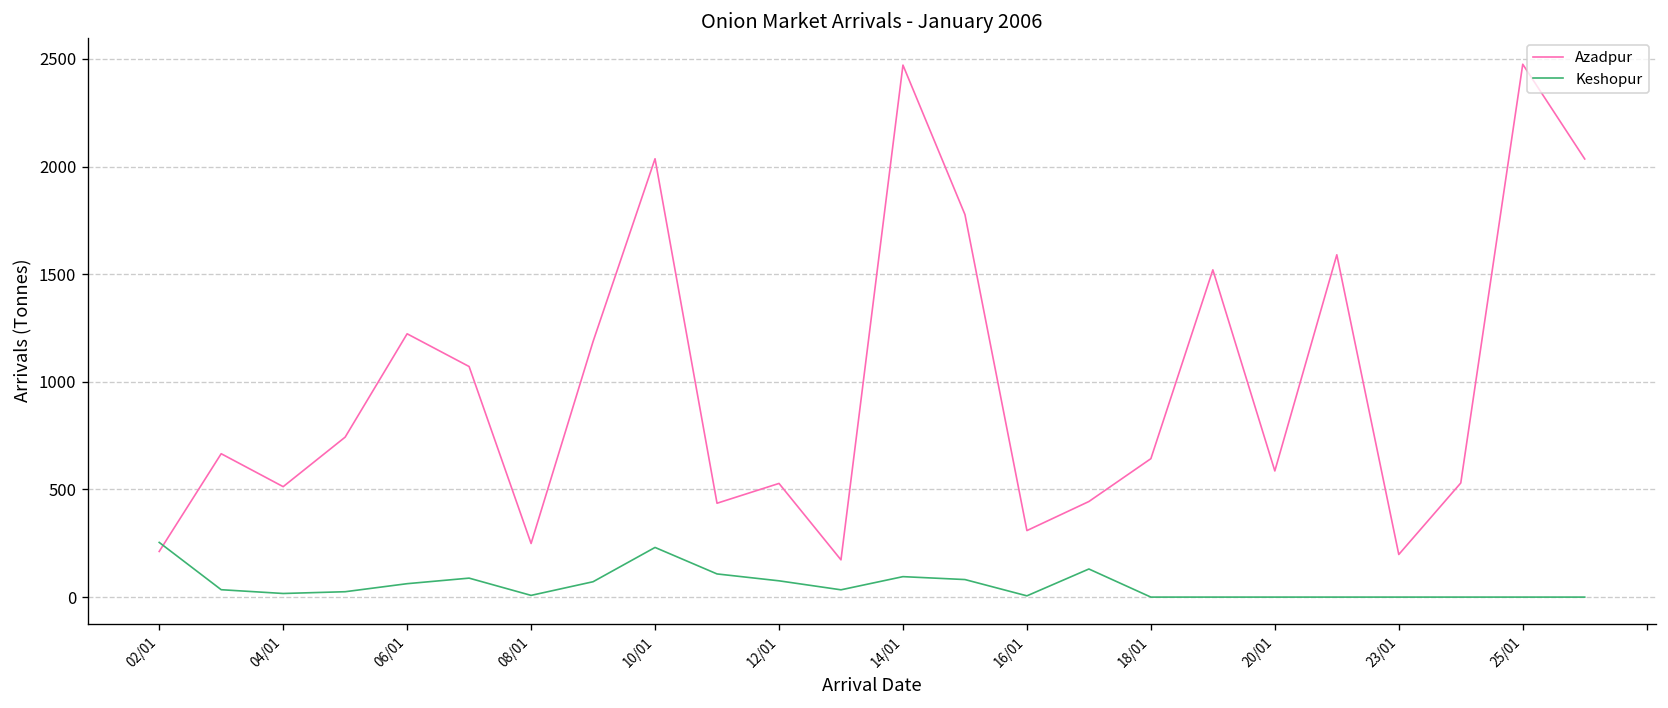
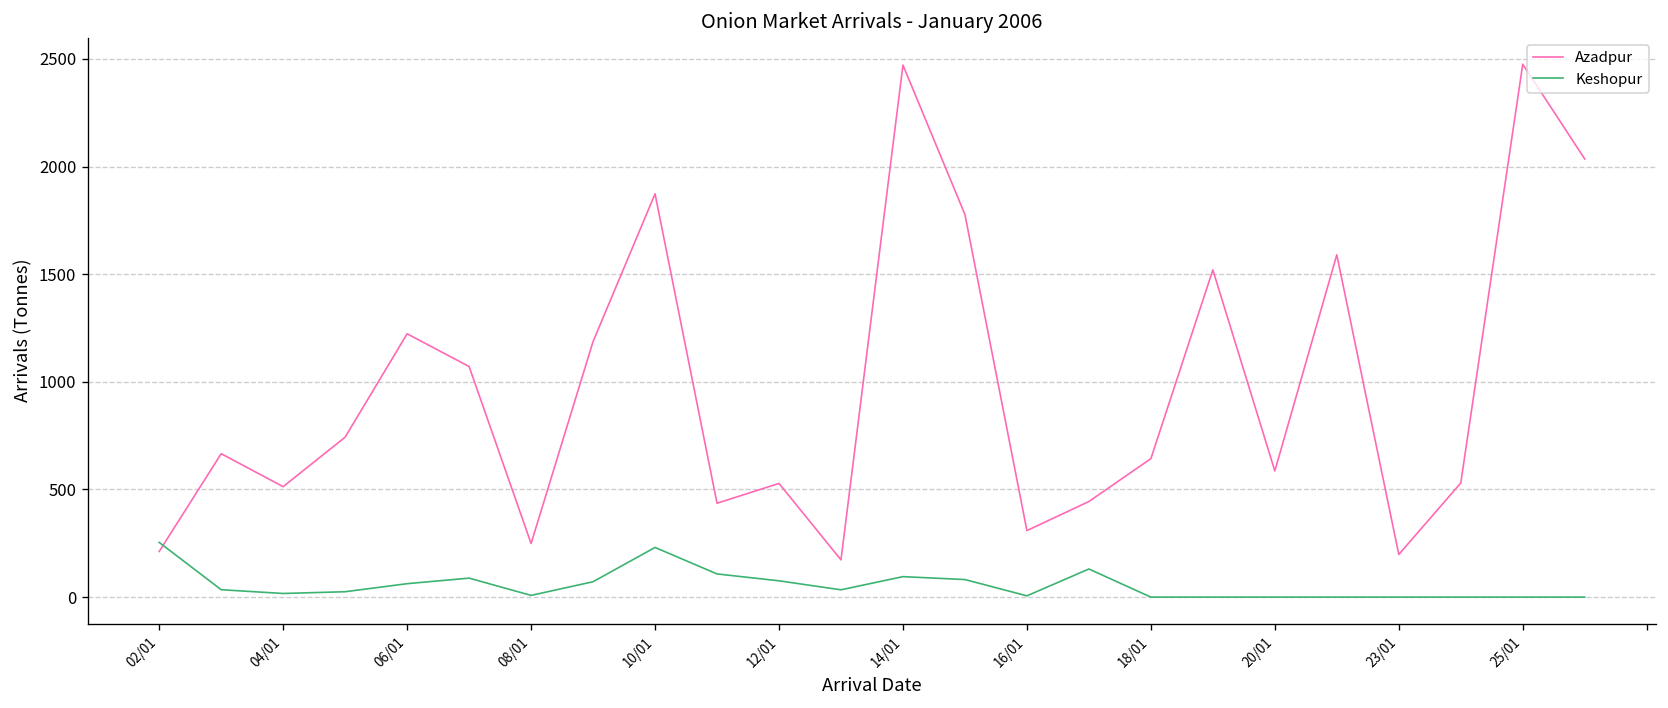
Azadpur, 10/01: 2040 -> 1870
